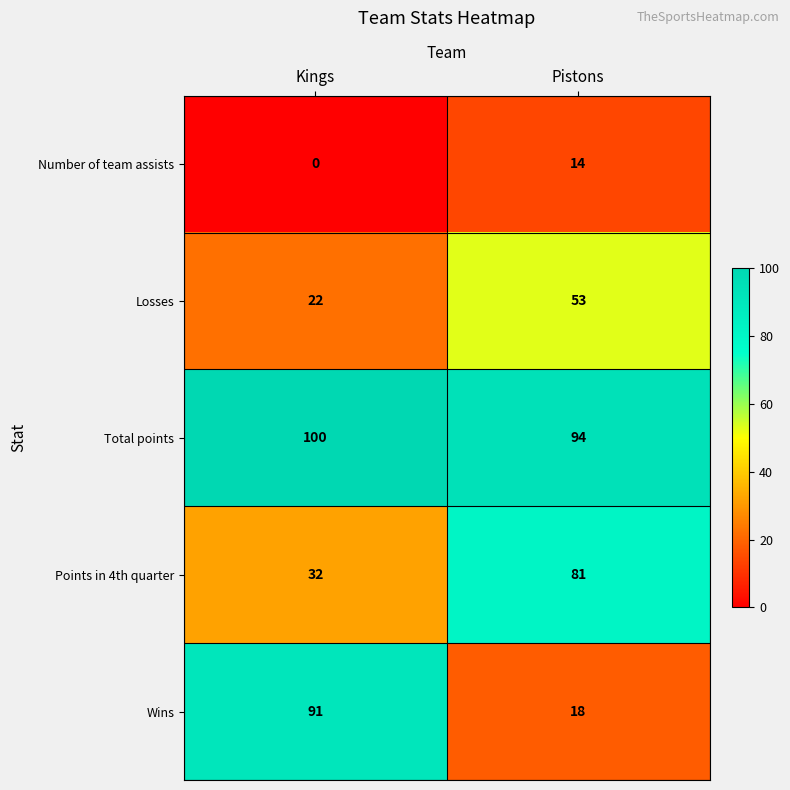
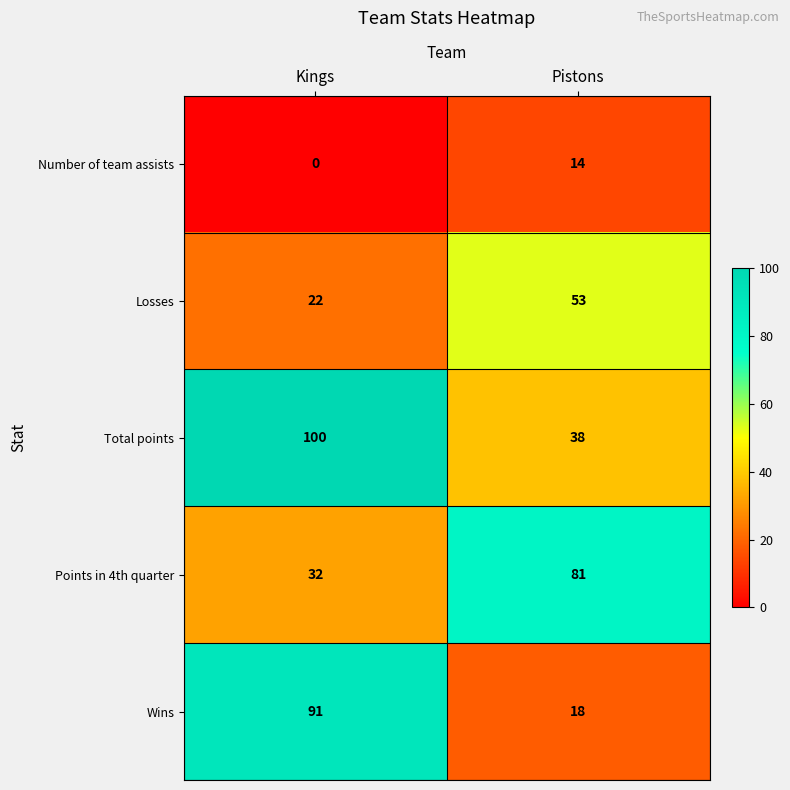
Total points, Pistons: 94 -> 38
